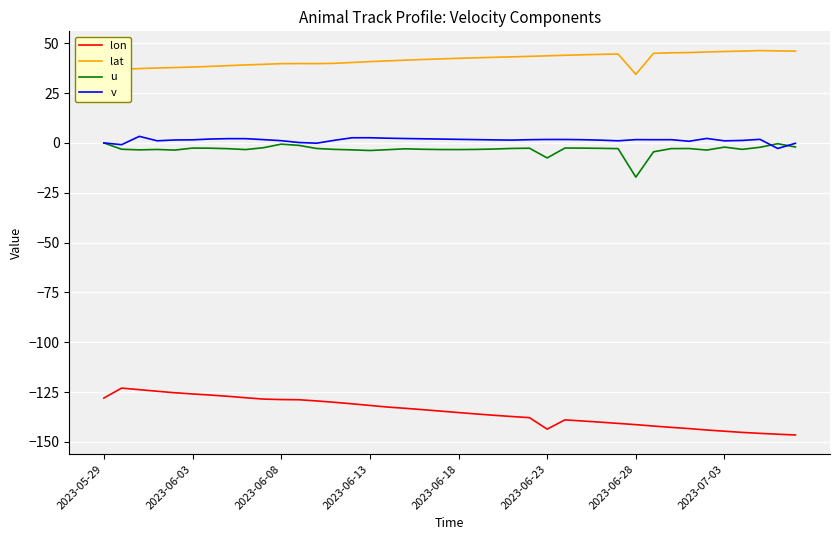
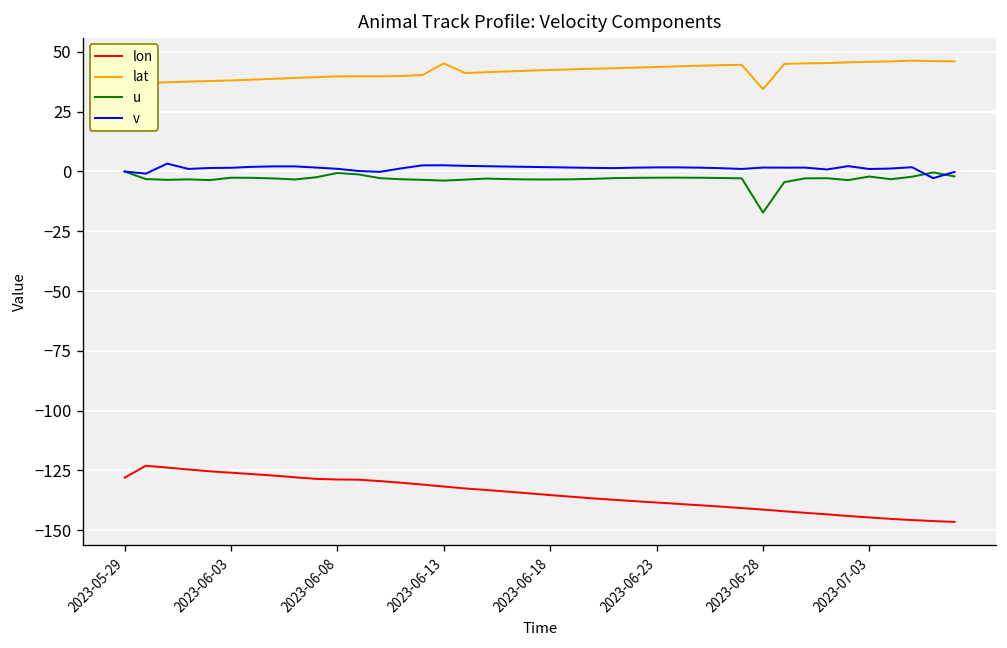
lat, 2023-06-13: 41 -> 45
lon, 2023-06-23: -144 -> -138
u, 2023-06-23: -8 -> -3
